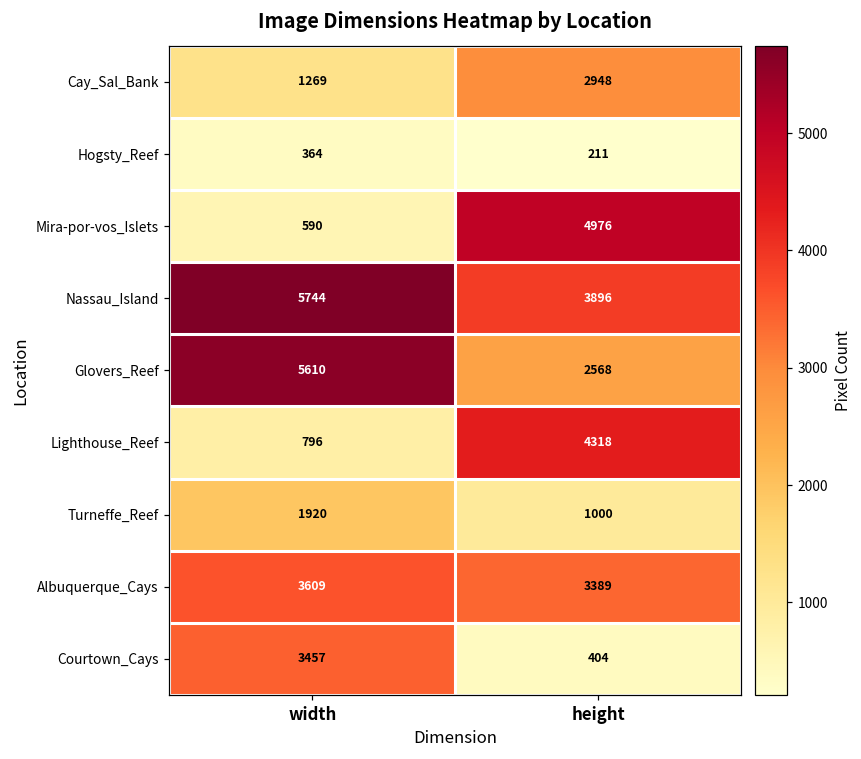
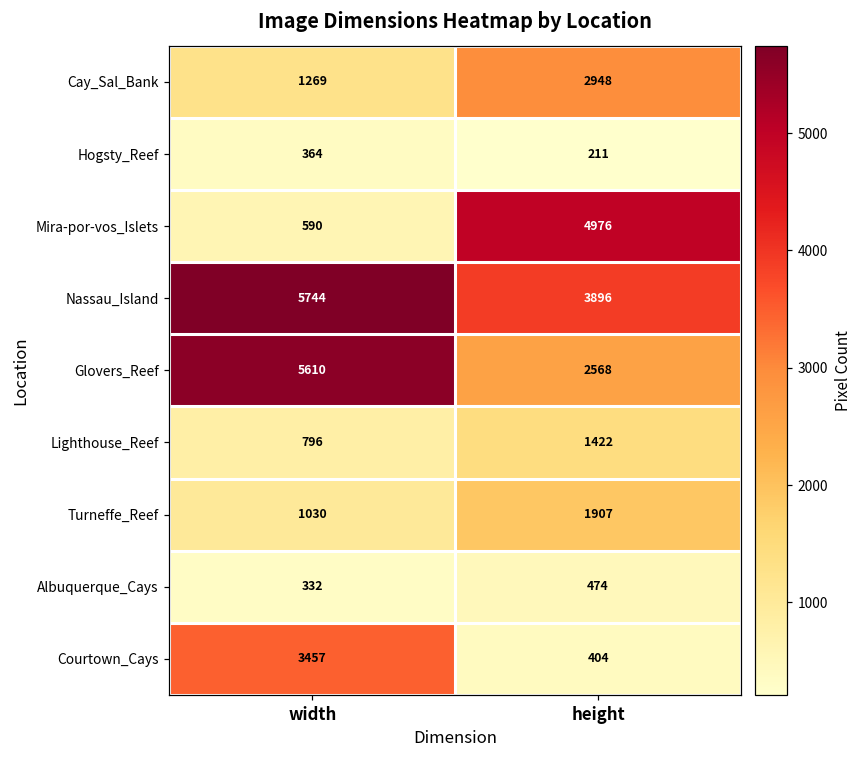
Lighthouse_Reef, height: 4318 -> 1422
Turneffe_Reef, width: 1920 -> 1030
Turneffe_Reef, height: 1000 -> 1907
Albuquerque_Cays, width: 3609 -> 332
Albuquerque_Cays, height: 3389 -> 474
